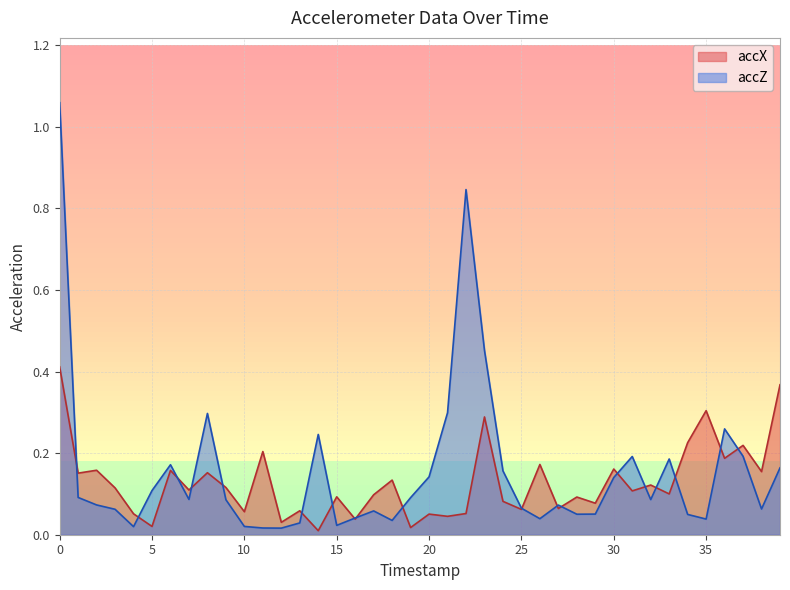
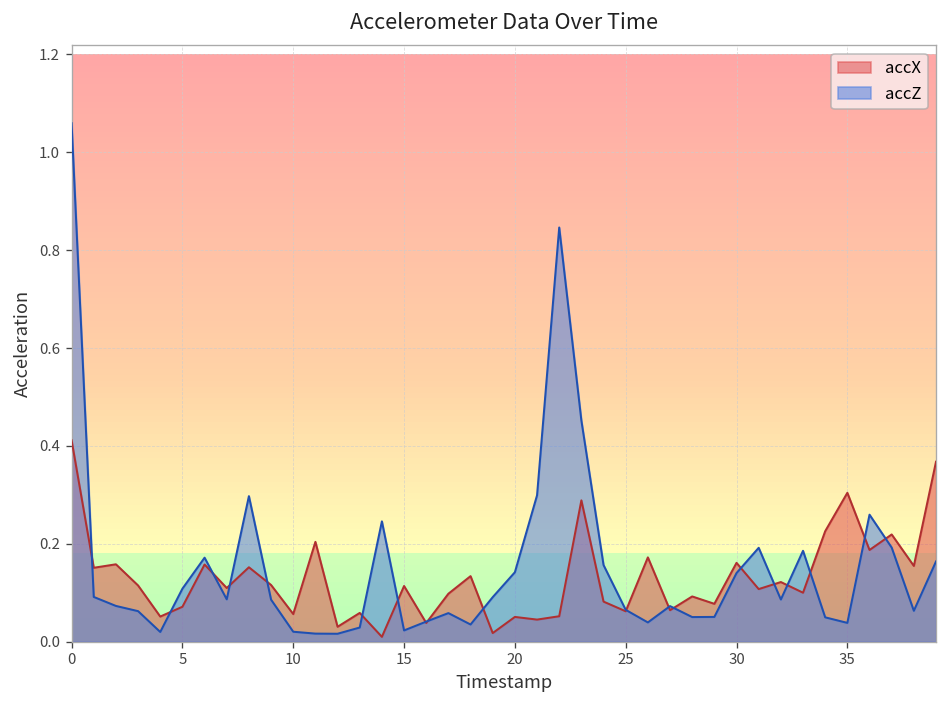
accX, 5: 0.02 -> 0.07
accX, 15: 0.09 -> 0.11
